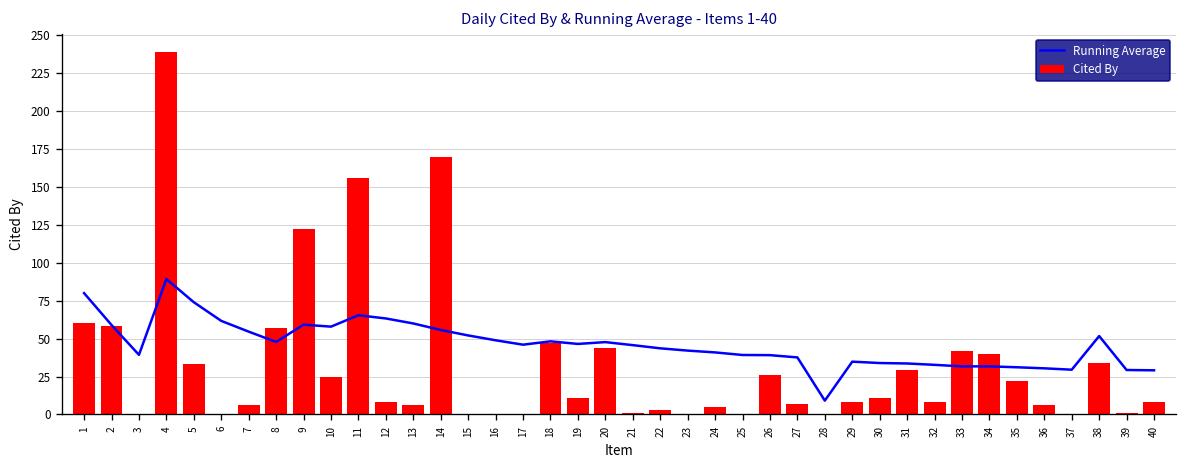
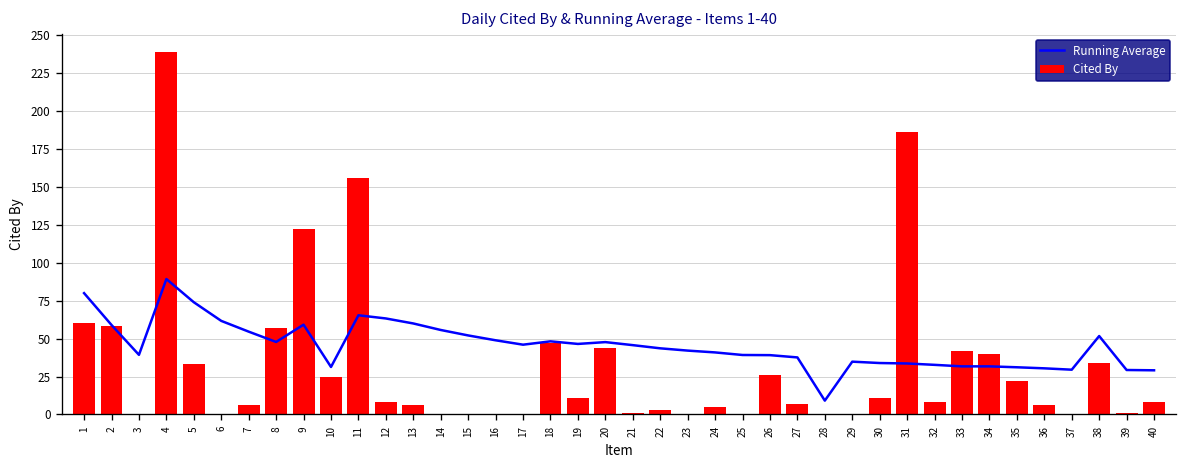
Running Average, 10: 58 -> 31
Cited By, 14: 170 -> 0
Cited By, 29: 8 -> 0
Cited By, 31: 29 -> 186
